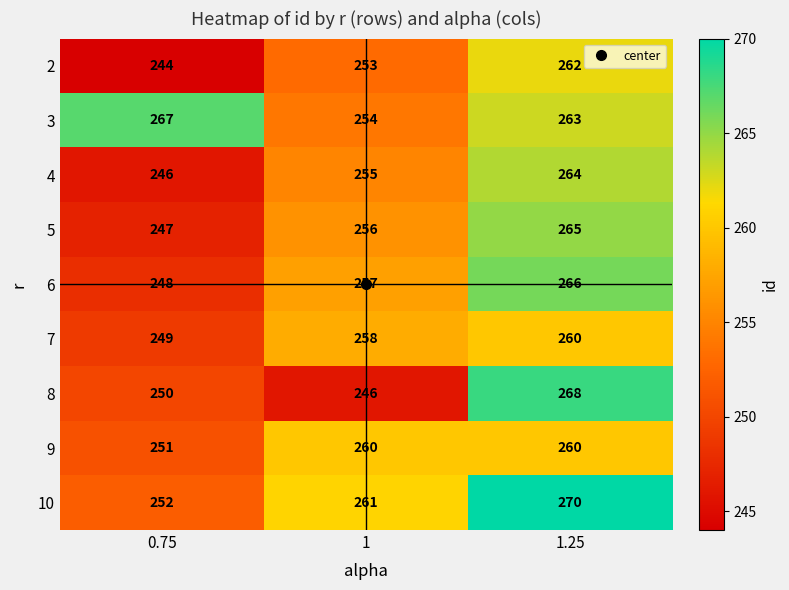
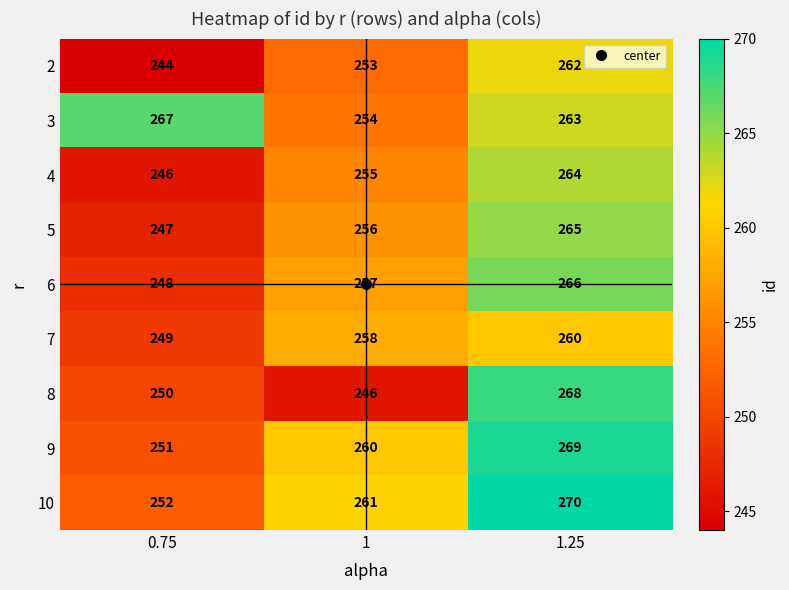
9, 1.25: 260 -> 269
